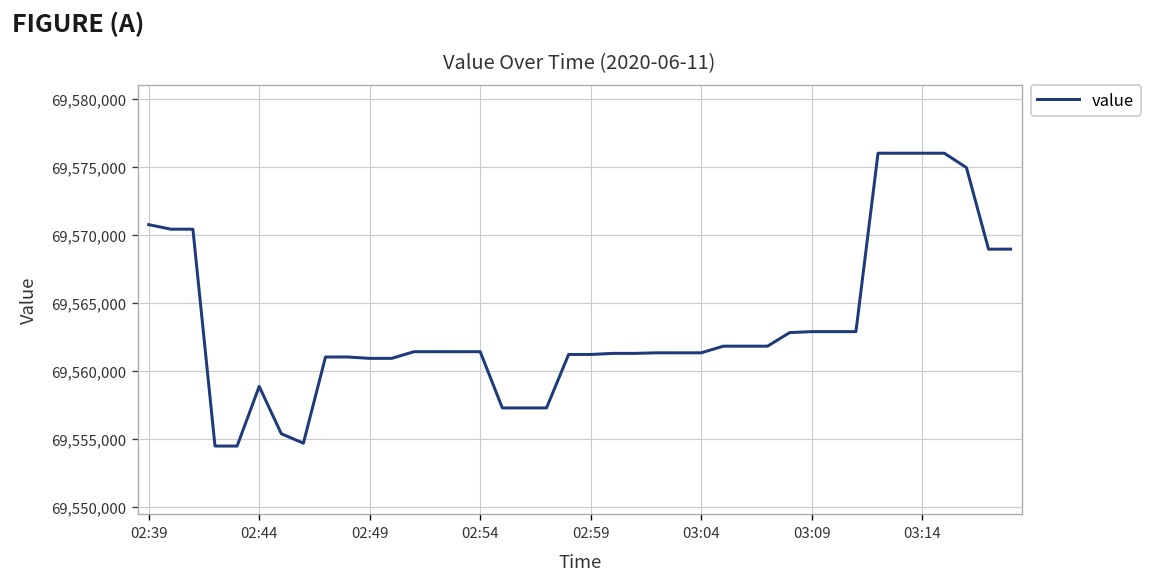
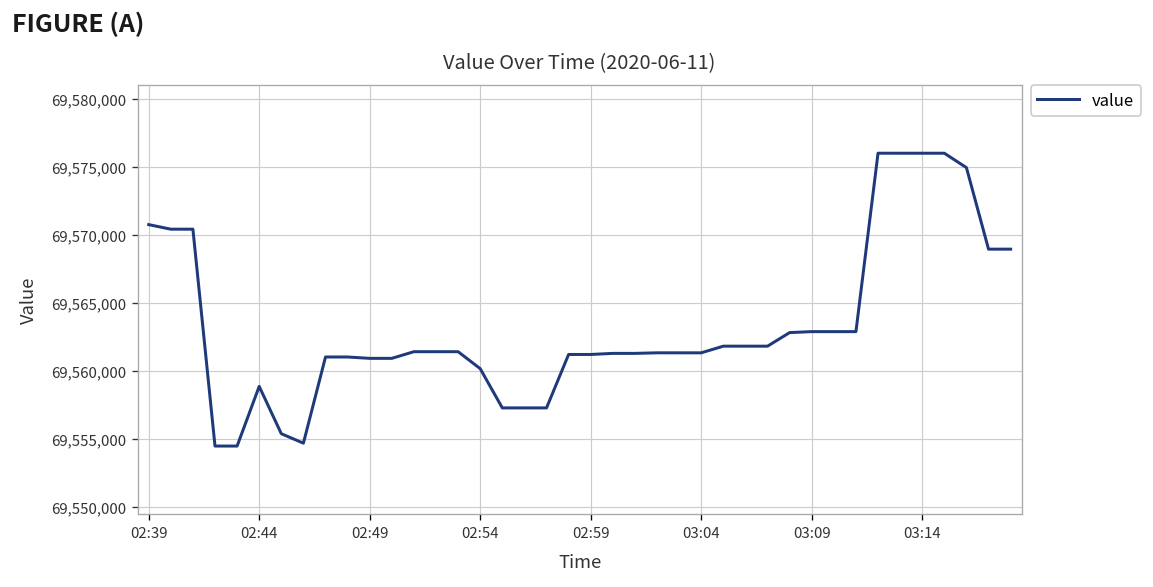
02:54: 69,561,400 -> 69,560,200
